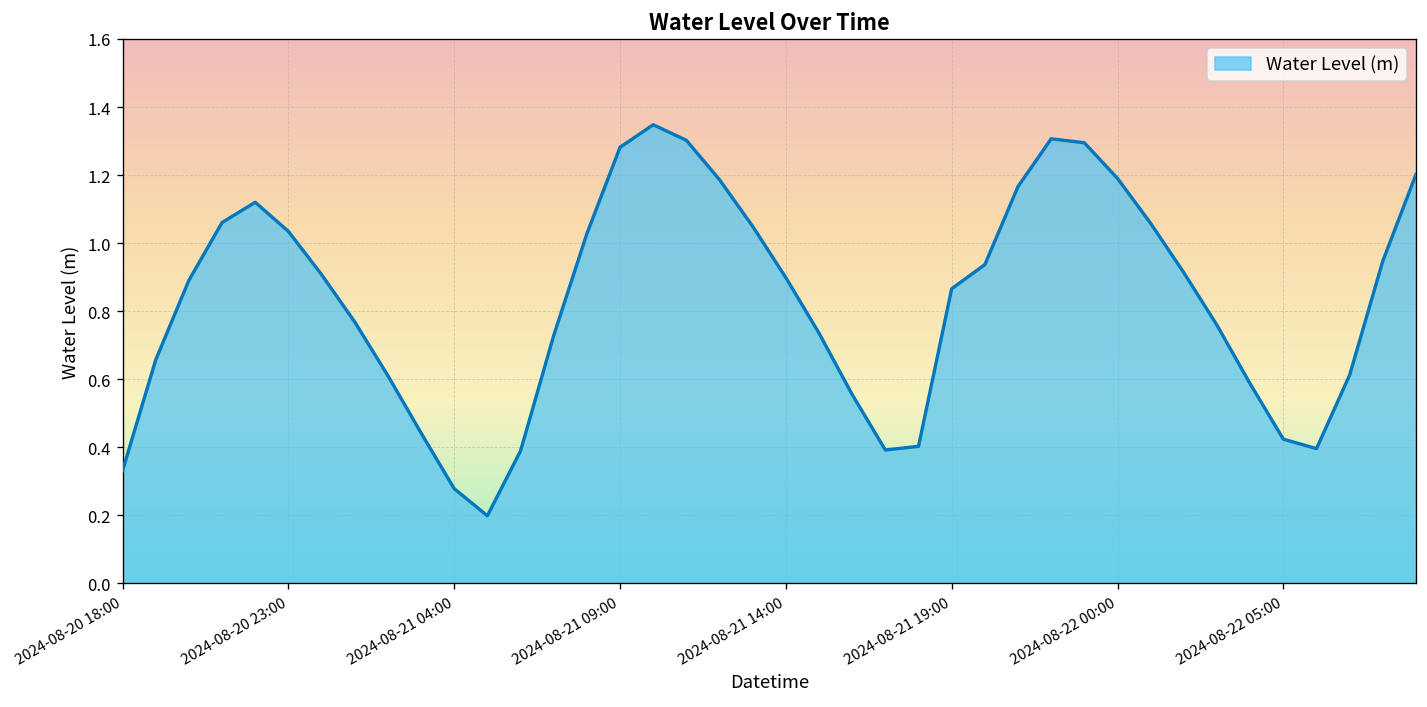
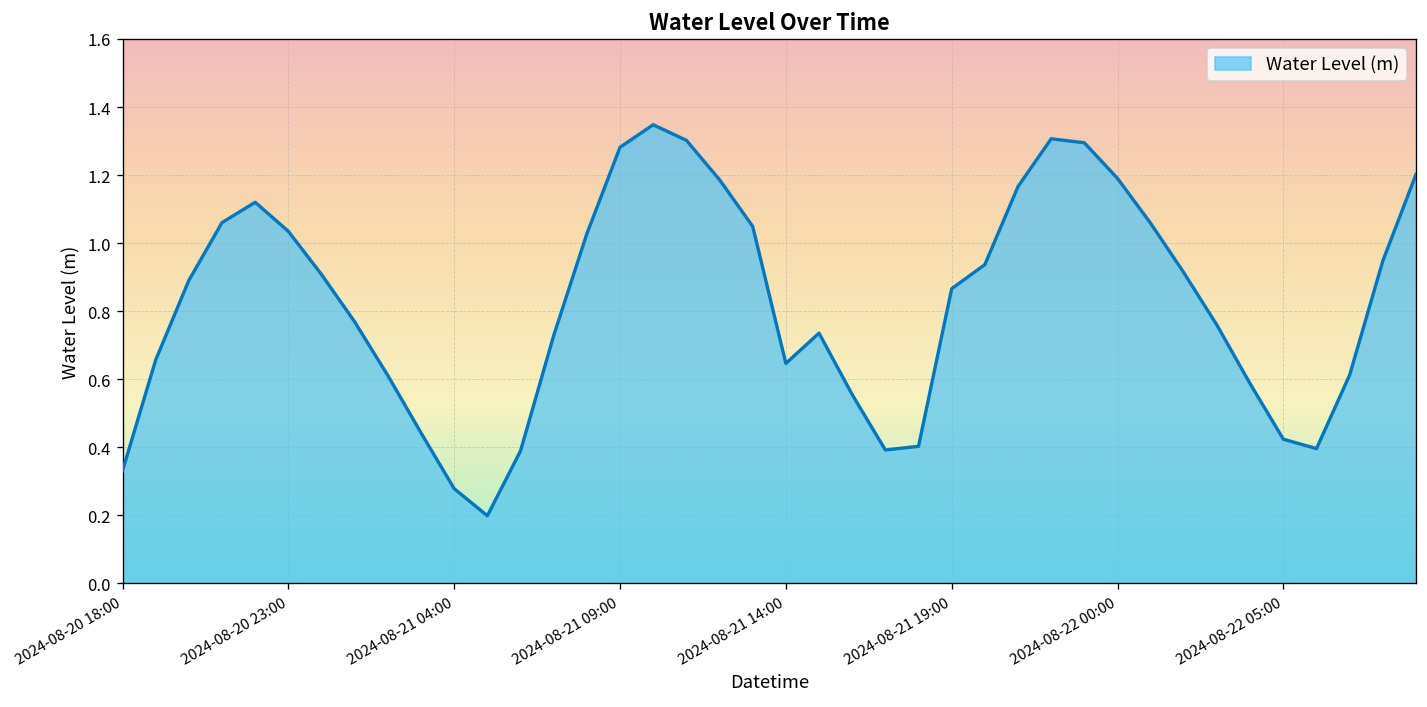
2024-08-21 14:00: 0.90 -> 0.65
